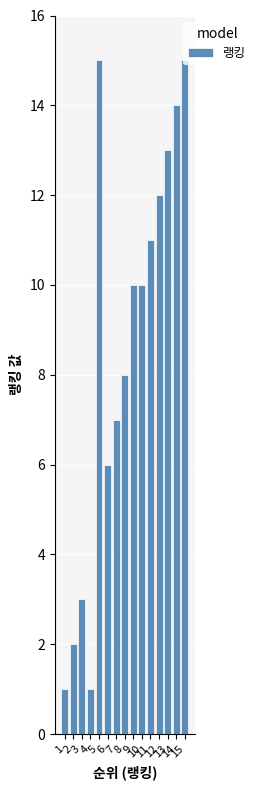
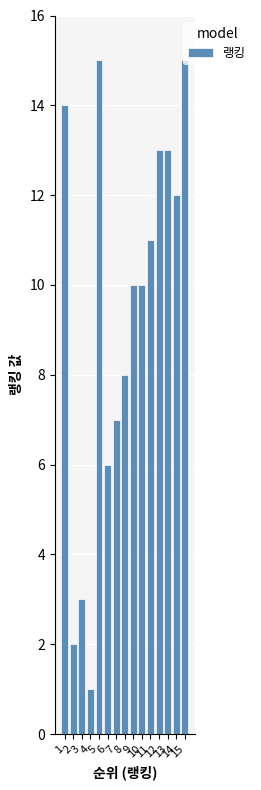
1: 1 -> 14
12: 12 -> 13
14: 14 -> 12
